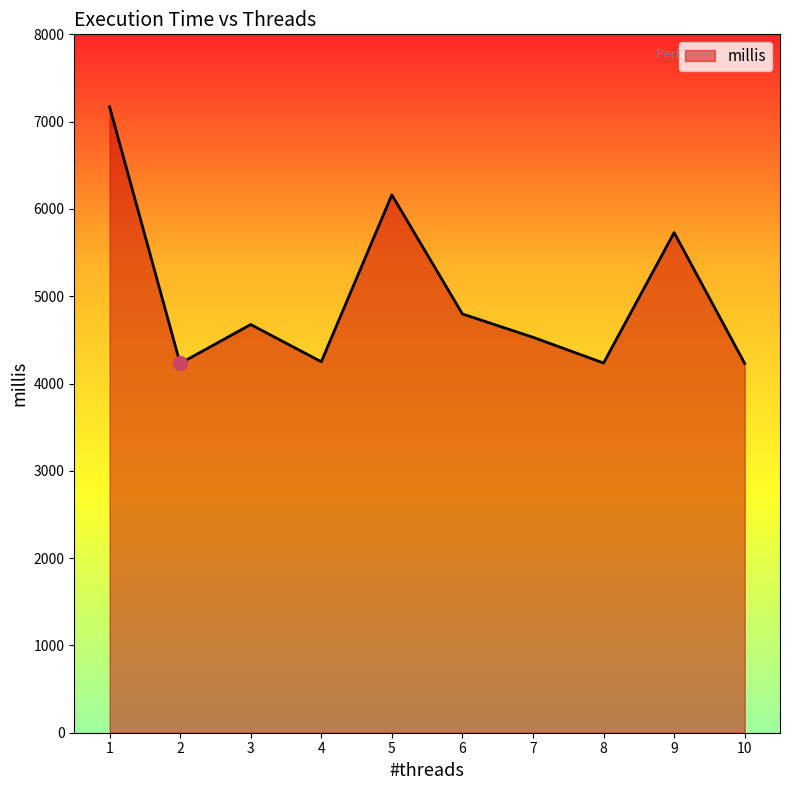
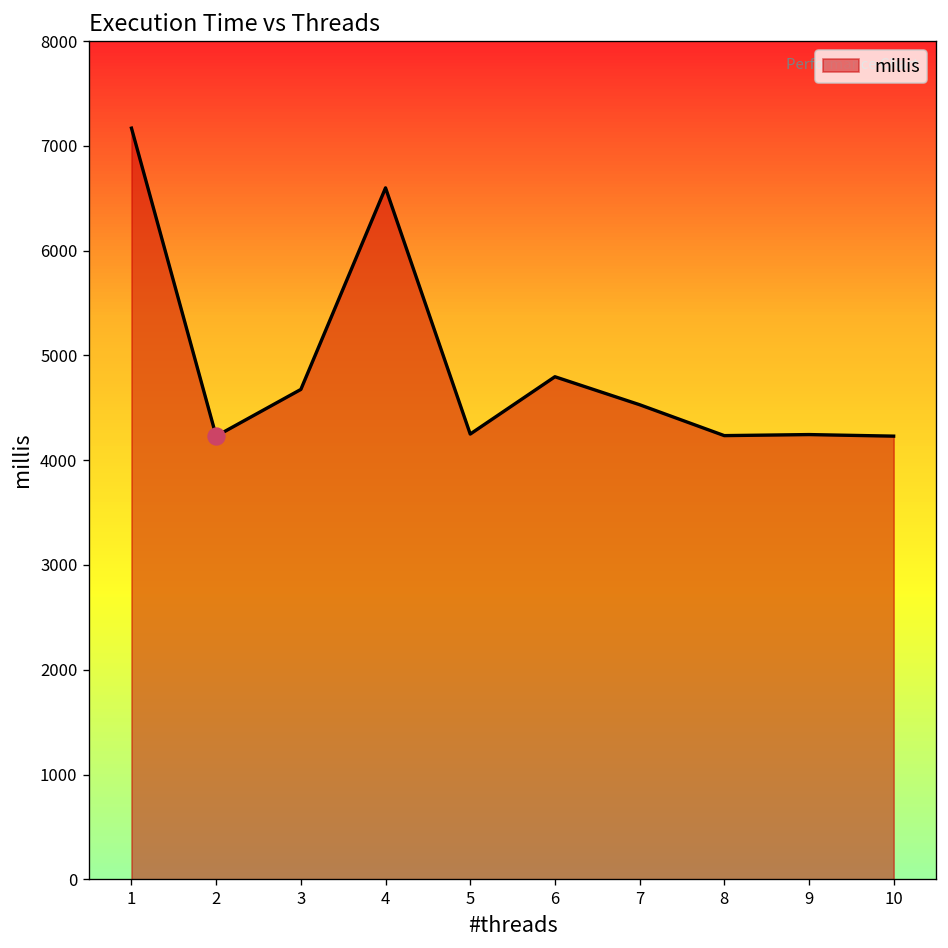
millis, 4: 4300 -> 6600
millis, 5: 6200 -> 4300
millis, 9: 5700 -> 4200
